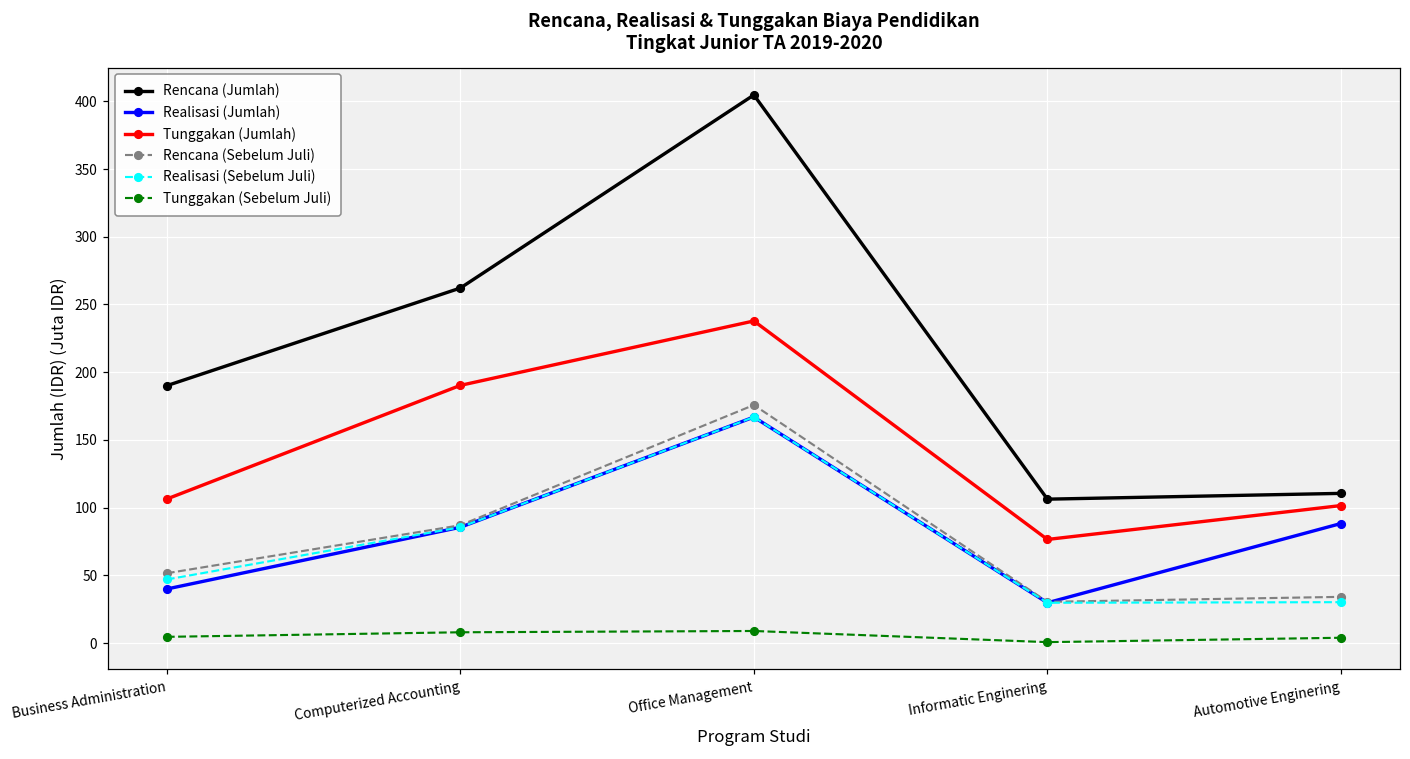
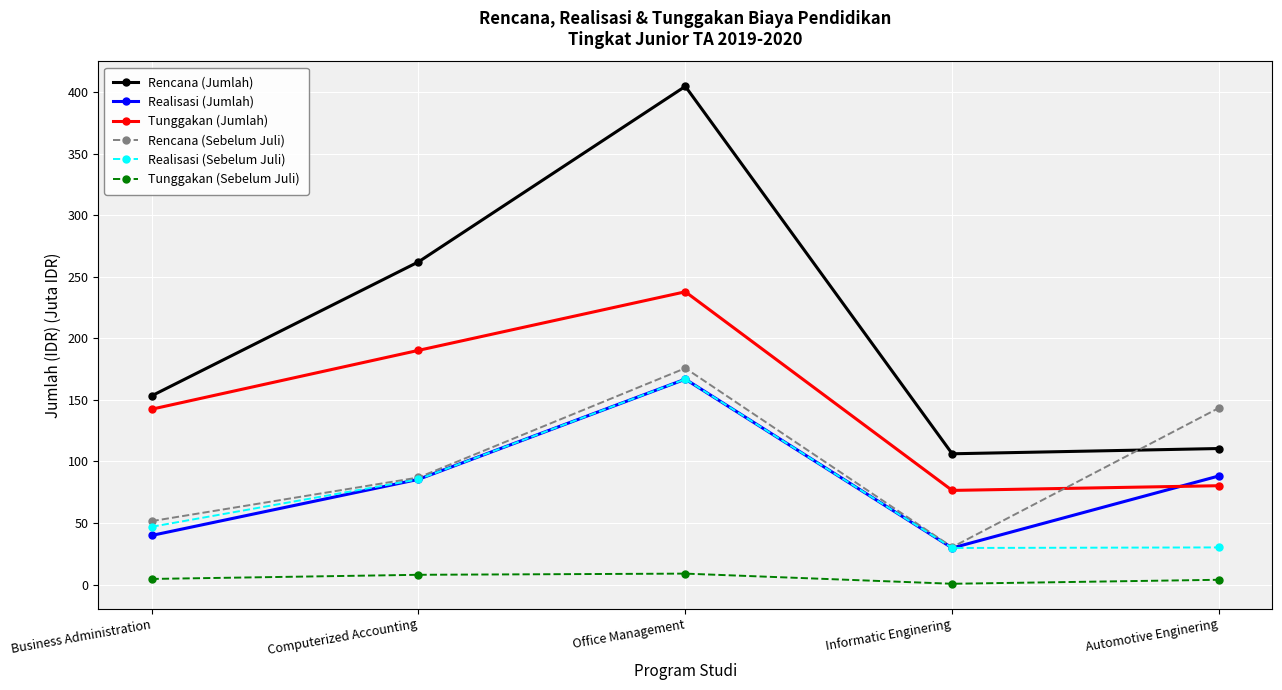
Rencana (Jumlah), Business Administration: 190 -> 153
Tunggakan (Jumlah), Business Administration: 106 -> 142
Tunggakan (Jumlah), Automotive Enginering: 102 -> 80
Rencana (Sebelum Juli), Automotive Enginering: 34 -> 144
